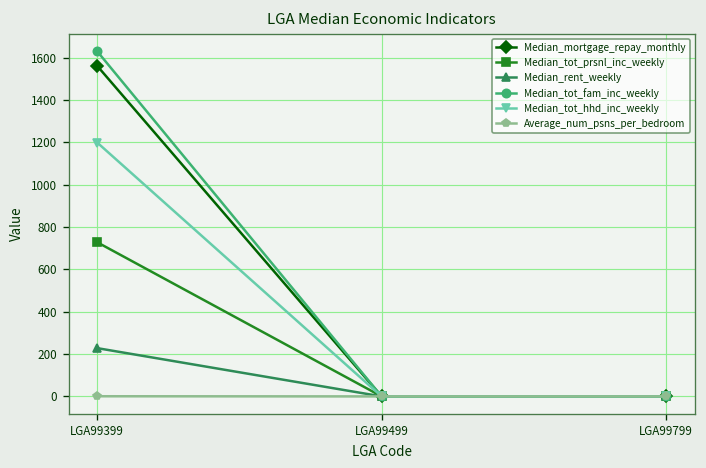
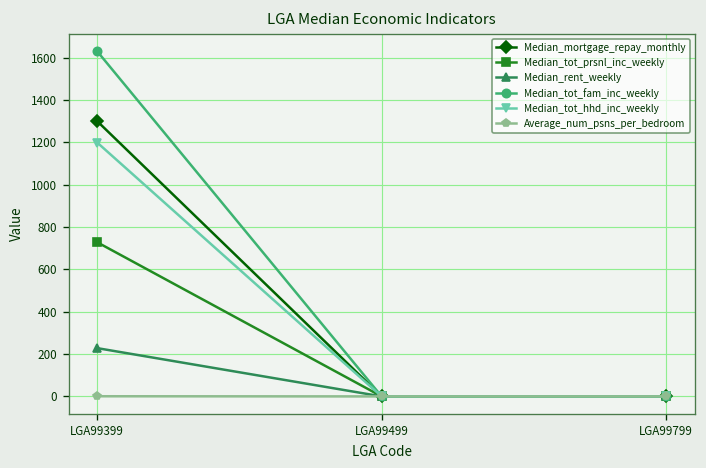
Median_mortgage_repay_monthly, LGA99399: 1560 -> 1300
